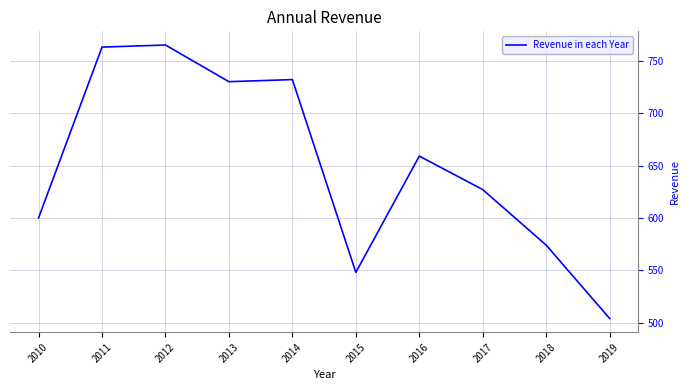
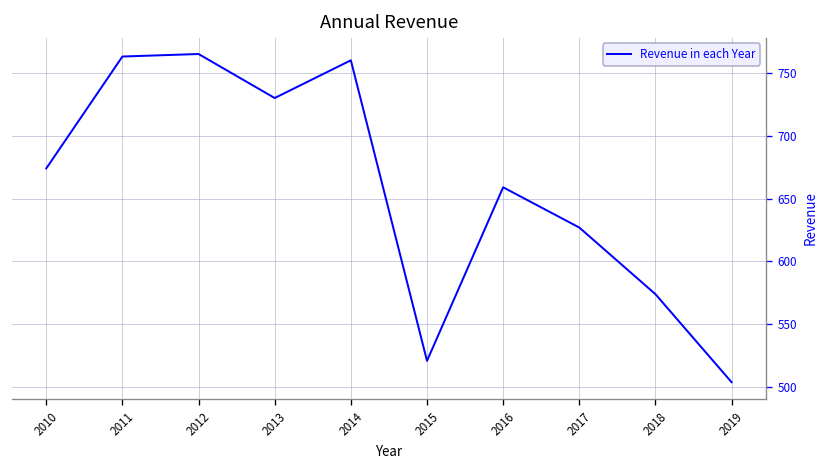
2010: 600 -> 674
2014: 732 -> 760
2015: 548 -> 521
